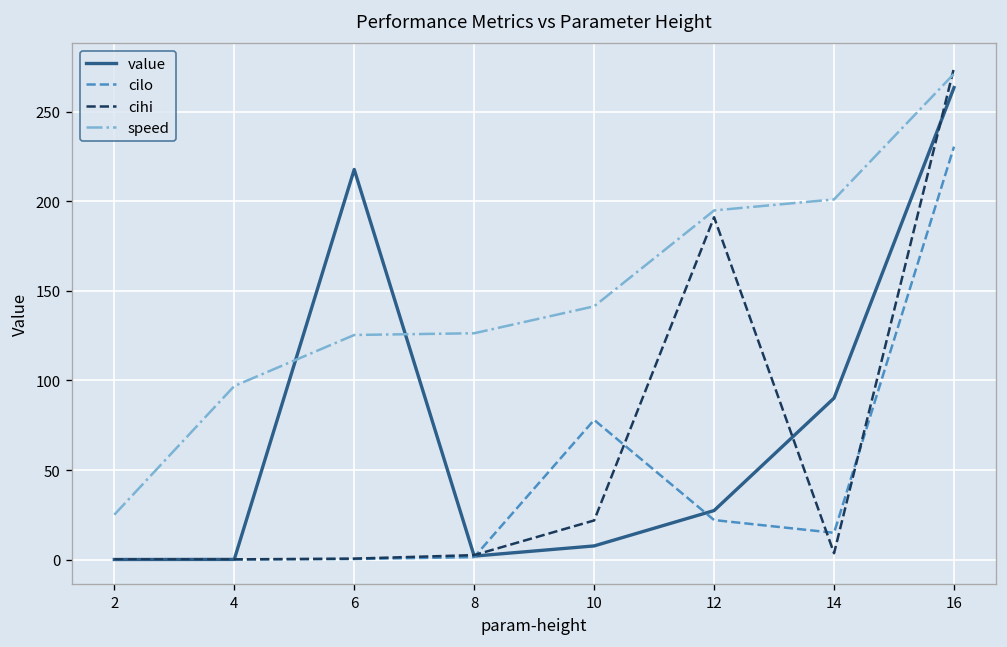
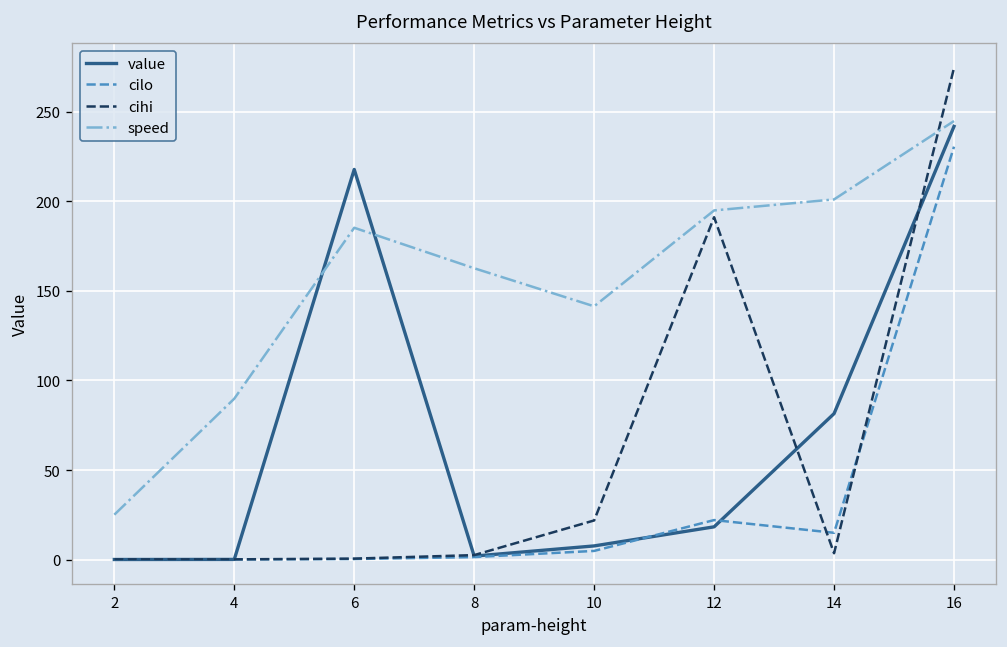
speed, 4: 97 -> 90
speed, 6: 125 -> 185
speed, 8: 126 -> 163
cilo, 10: 78 -> 5
value, 12: 27 -> 18
value, 14: 90 -> 82
value, 16: 263 -> 242
speed, 16: 271 -> 245
